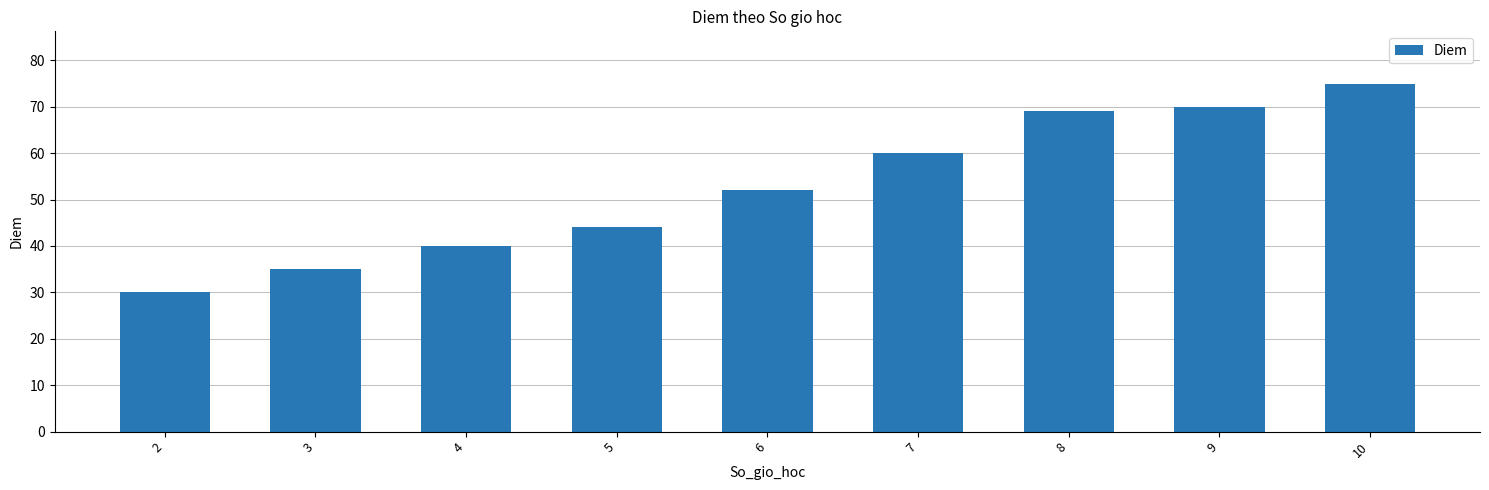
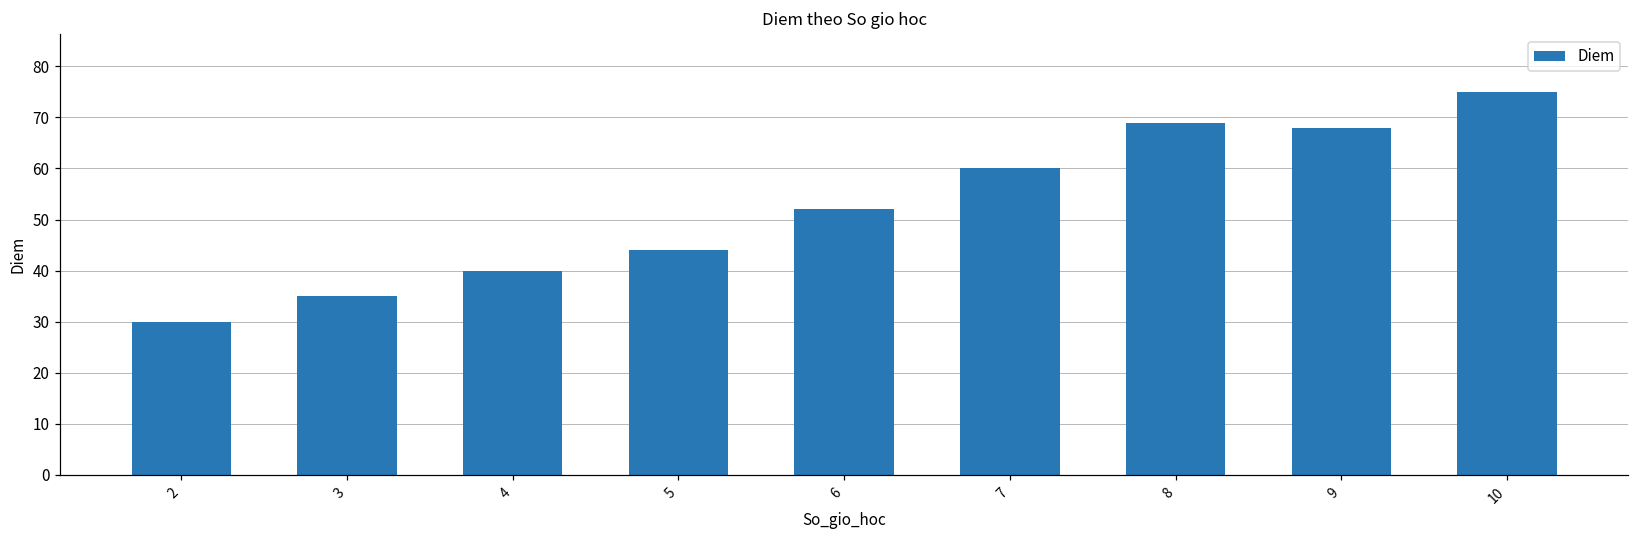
9: 70 -> 68
